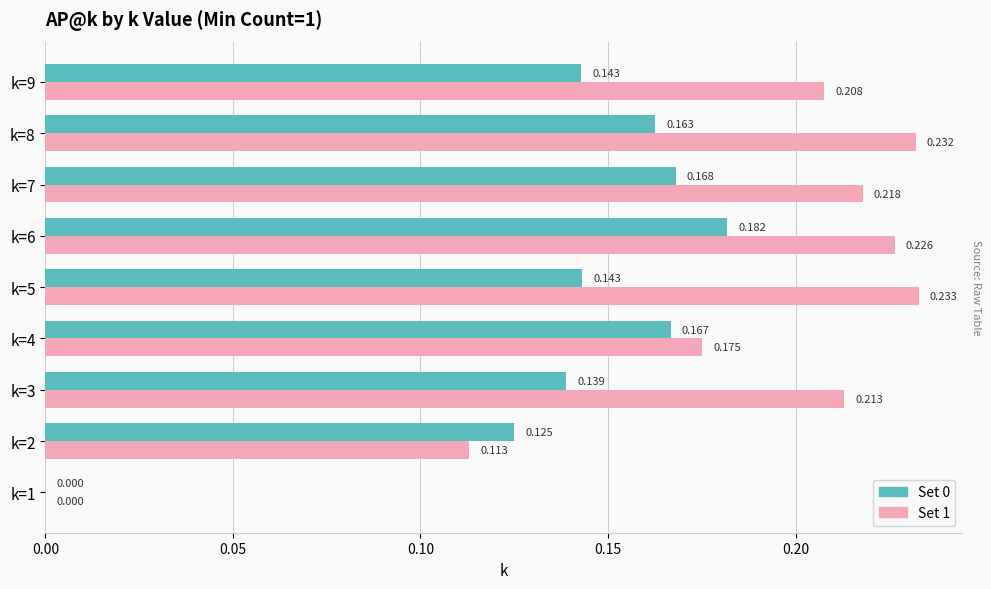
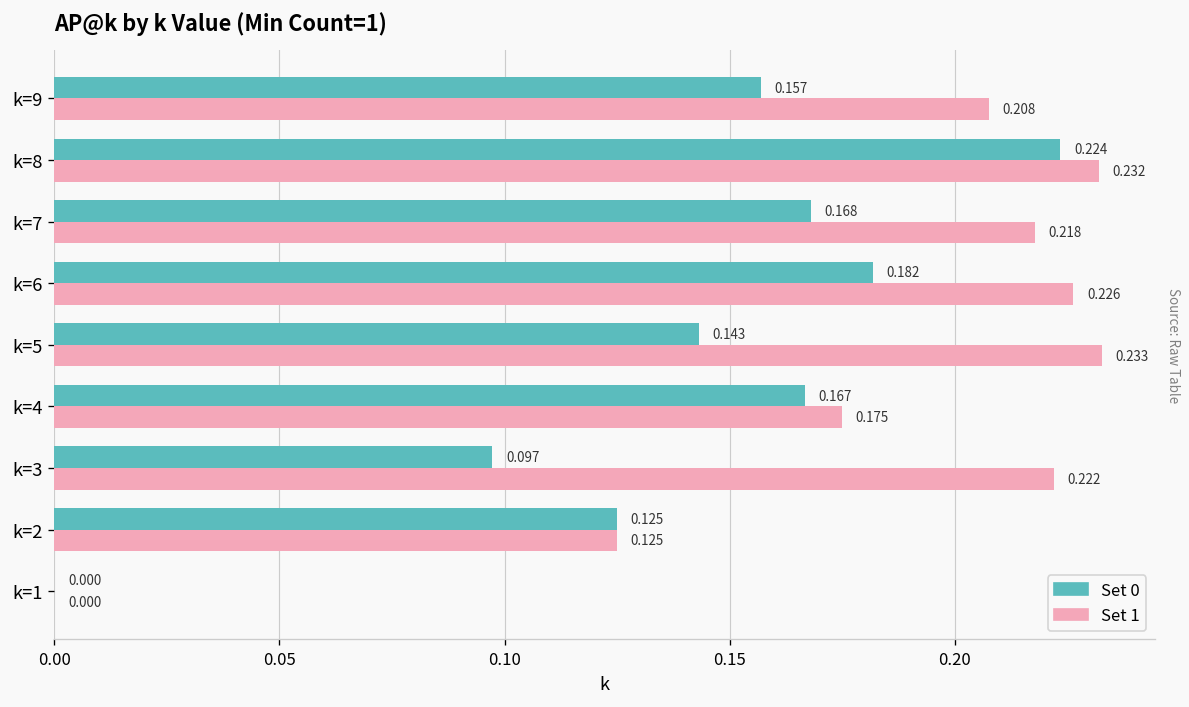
Set 0, k=9: 0.143 -> 0.157
Set 0, k=8: 0.163 -> 0.224
Set 0, k=3: 0.139 -> 0.097
Set 1, k=3: 0.213 -> 0.222
Set 1, k=2: 0.113 -> 0.125
